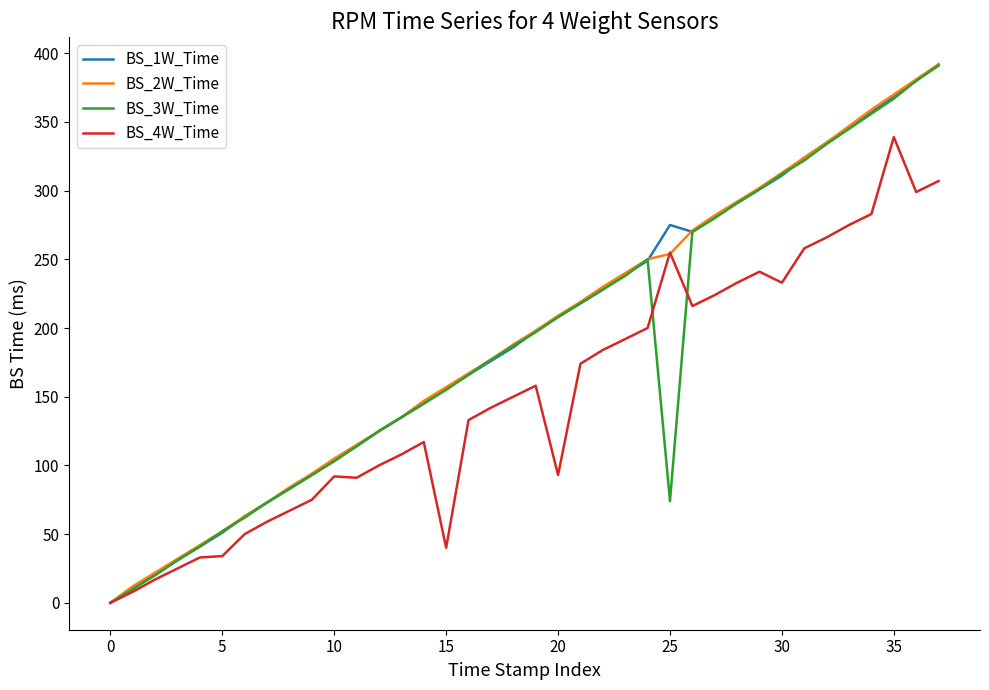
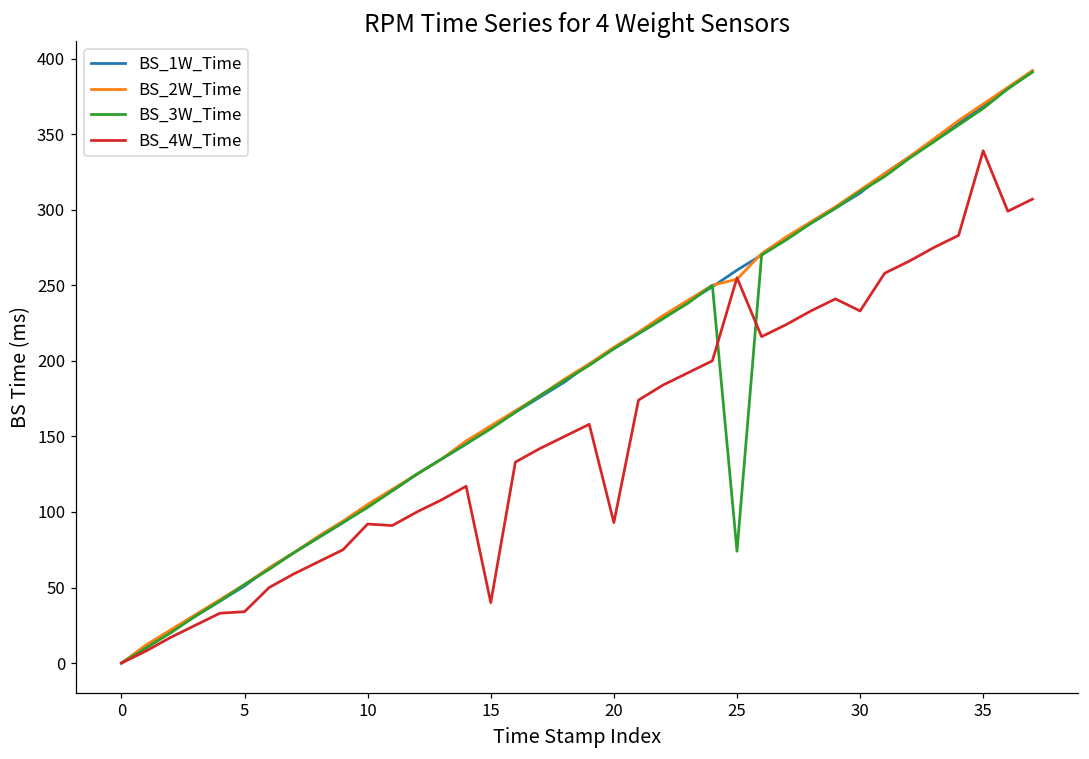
BS_1W_Time, 25: 275 -> 260
